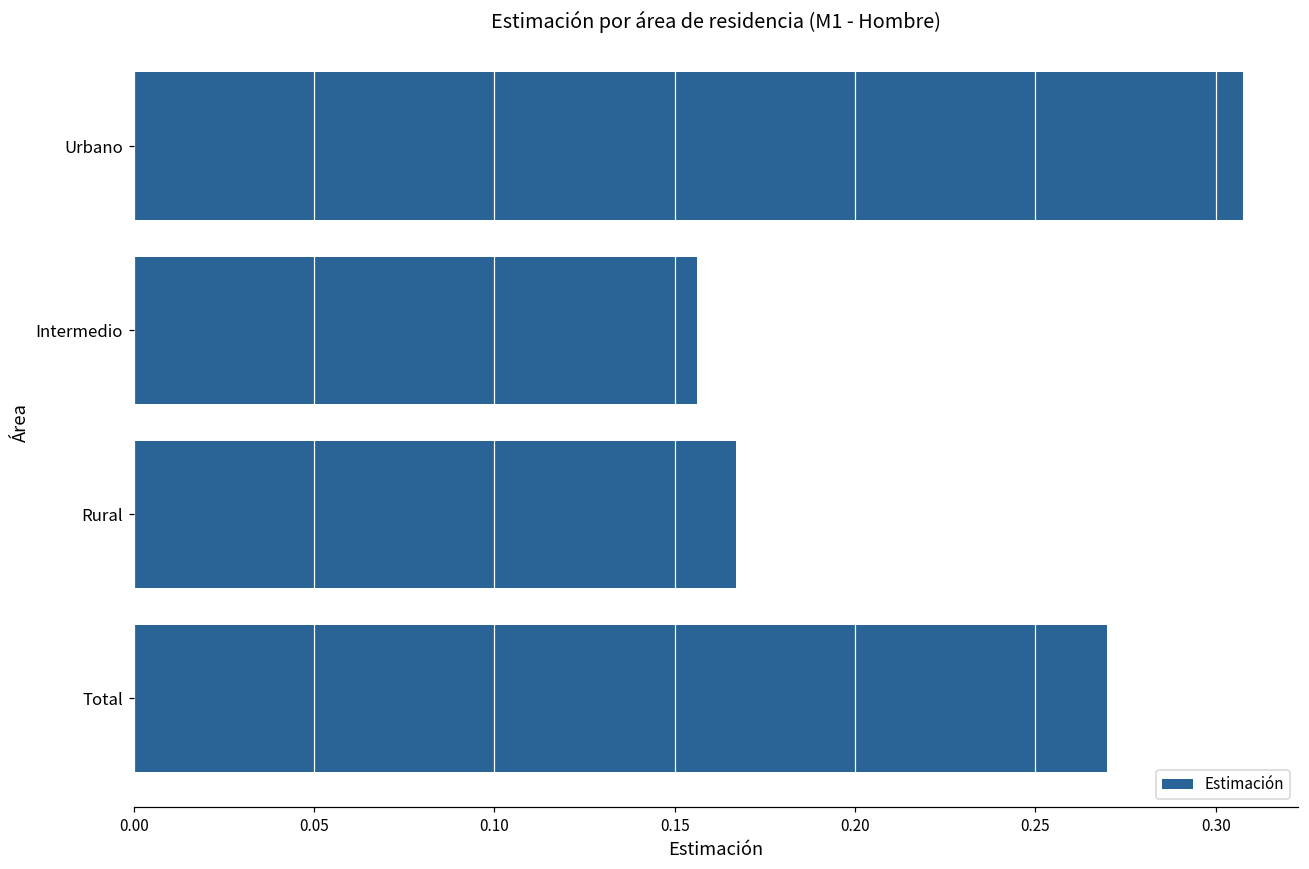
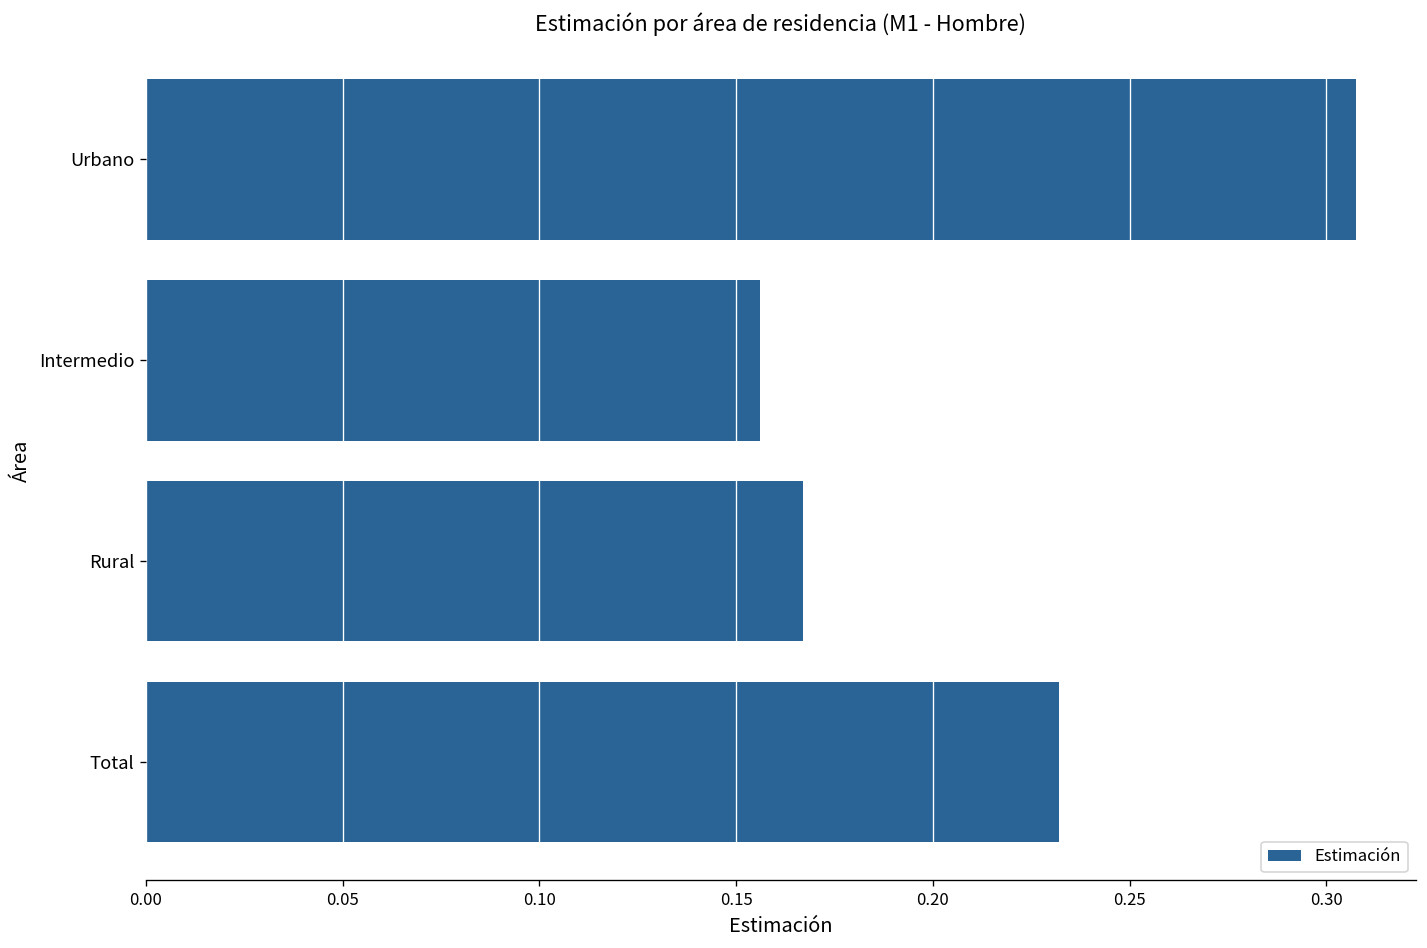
Total: 0.270 -> 0.232
